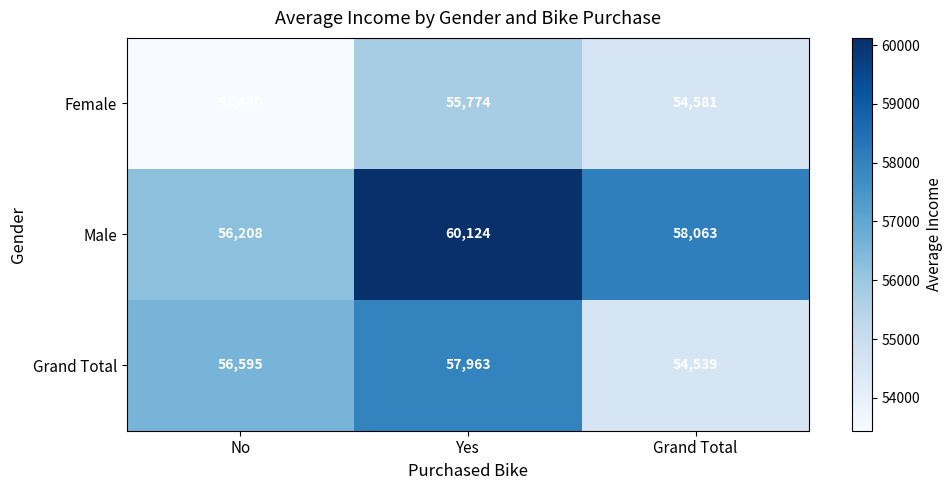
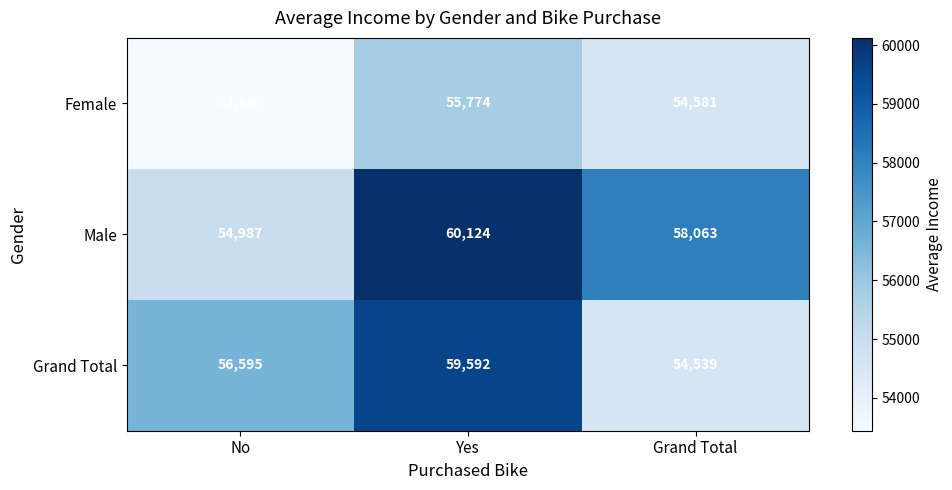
Male, No: 56,208 -> 54,987
Grand Total, Yes: 57,963 -> 59,592
